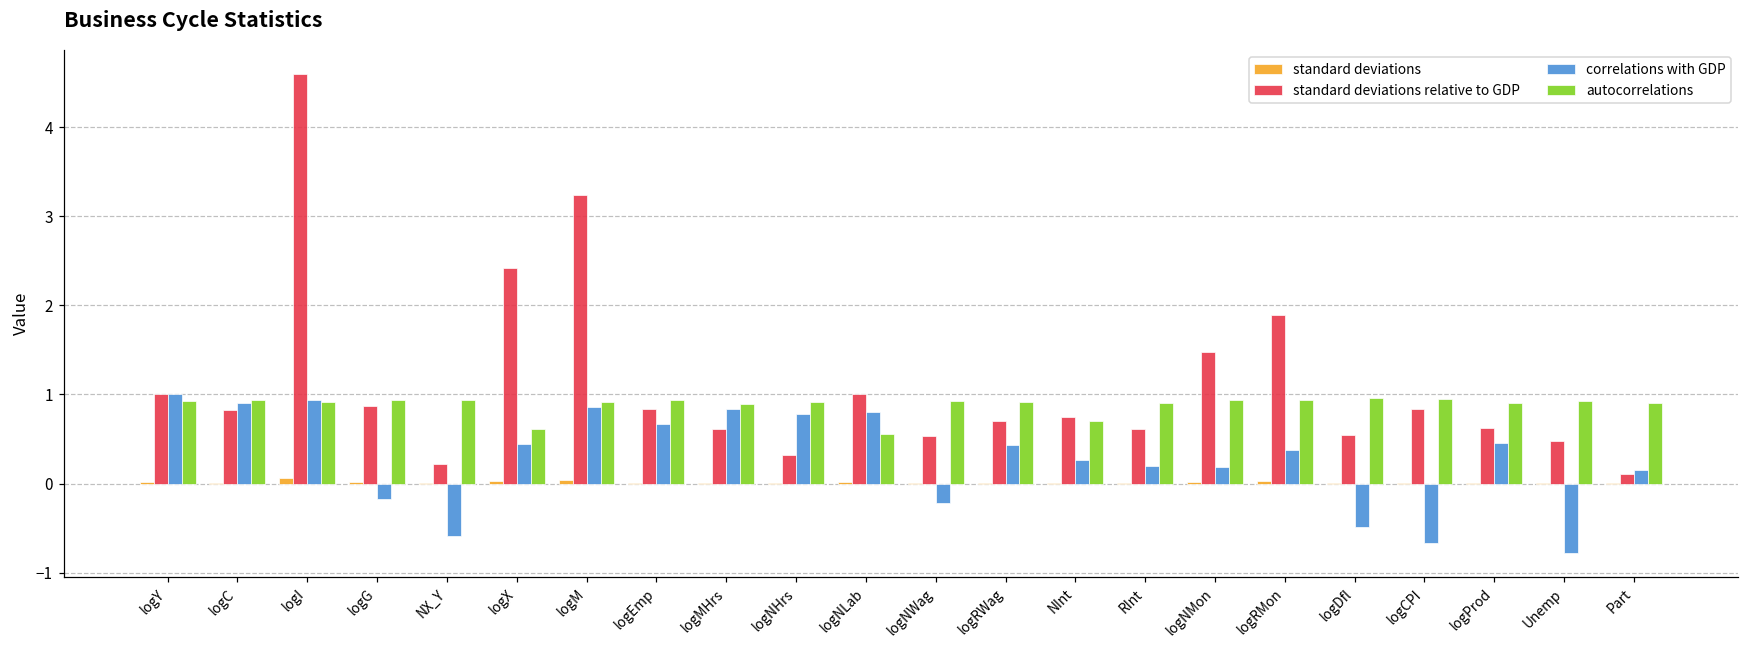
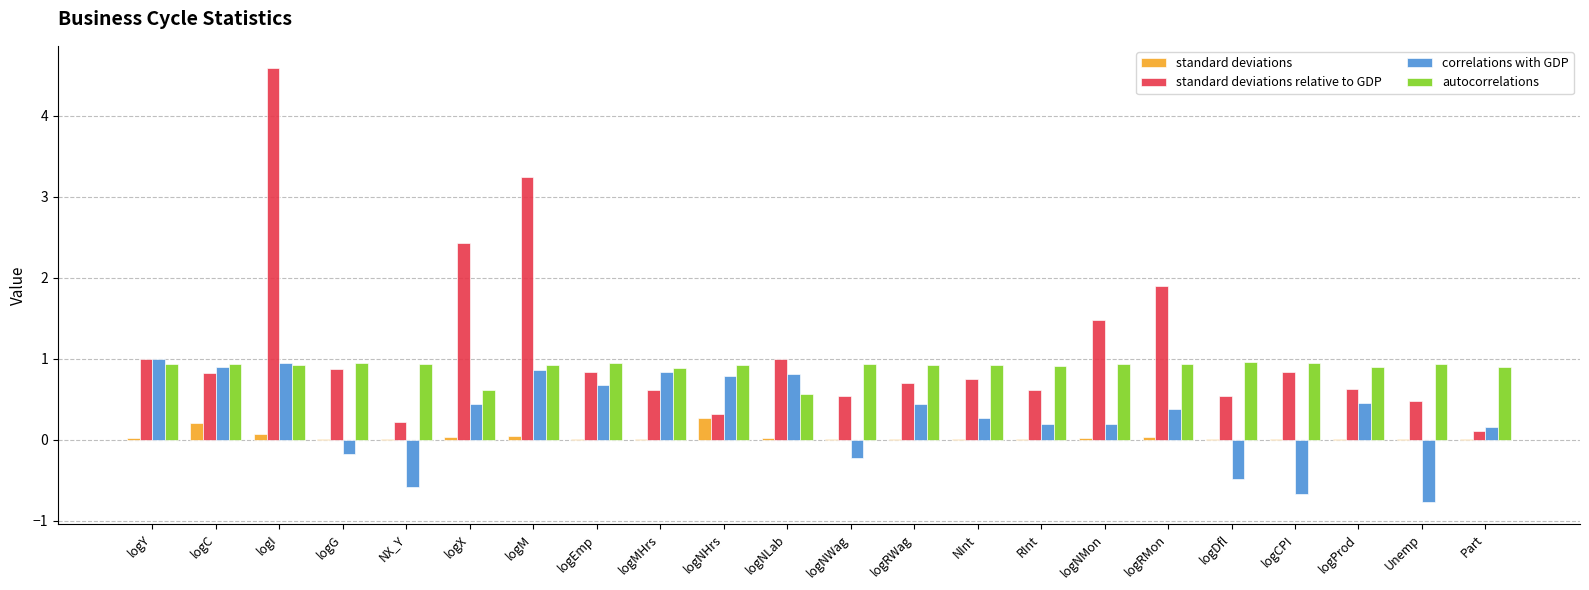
standard deviations, logC: 0.0 -> 0.2
standard deviations, logNHrs: 0.0 -> 0.3
autocorrelations, NInt: 0.7 -> 0.9
